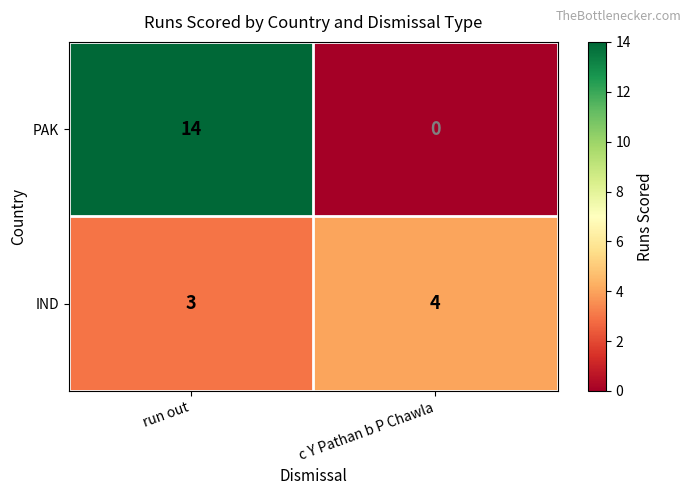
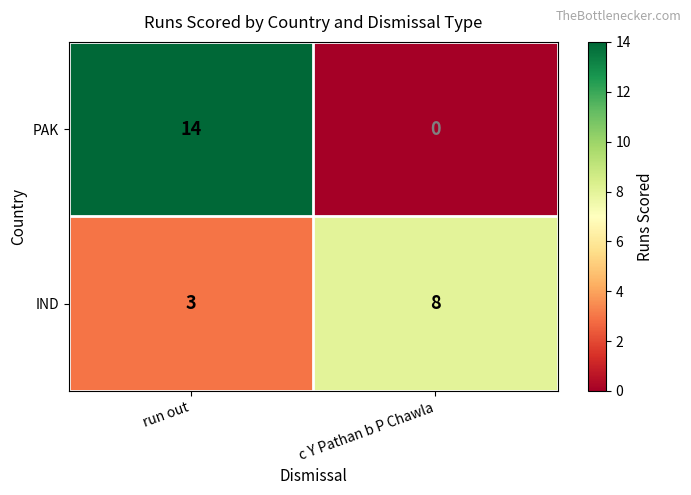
IND, c Y Pathan b P Chawla: 4 -> 8
